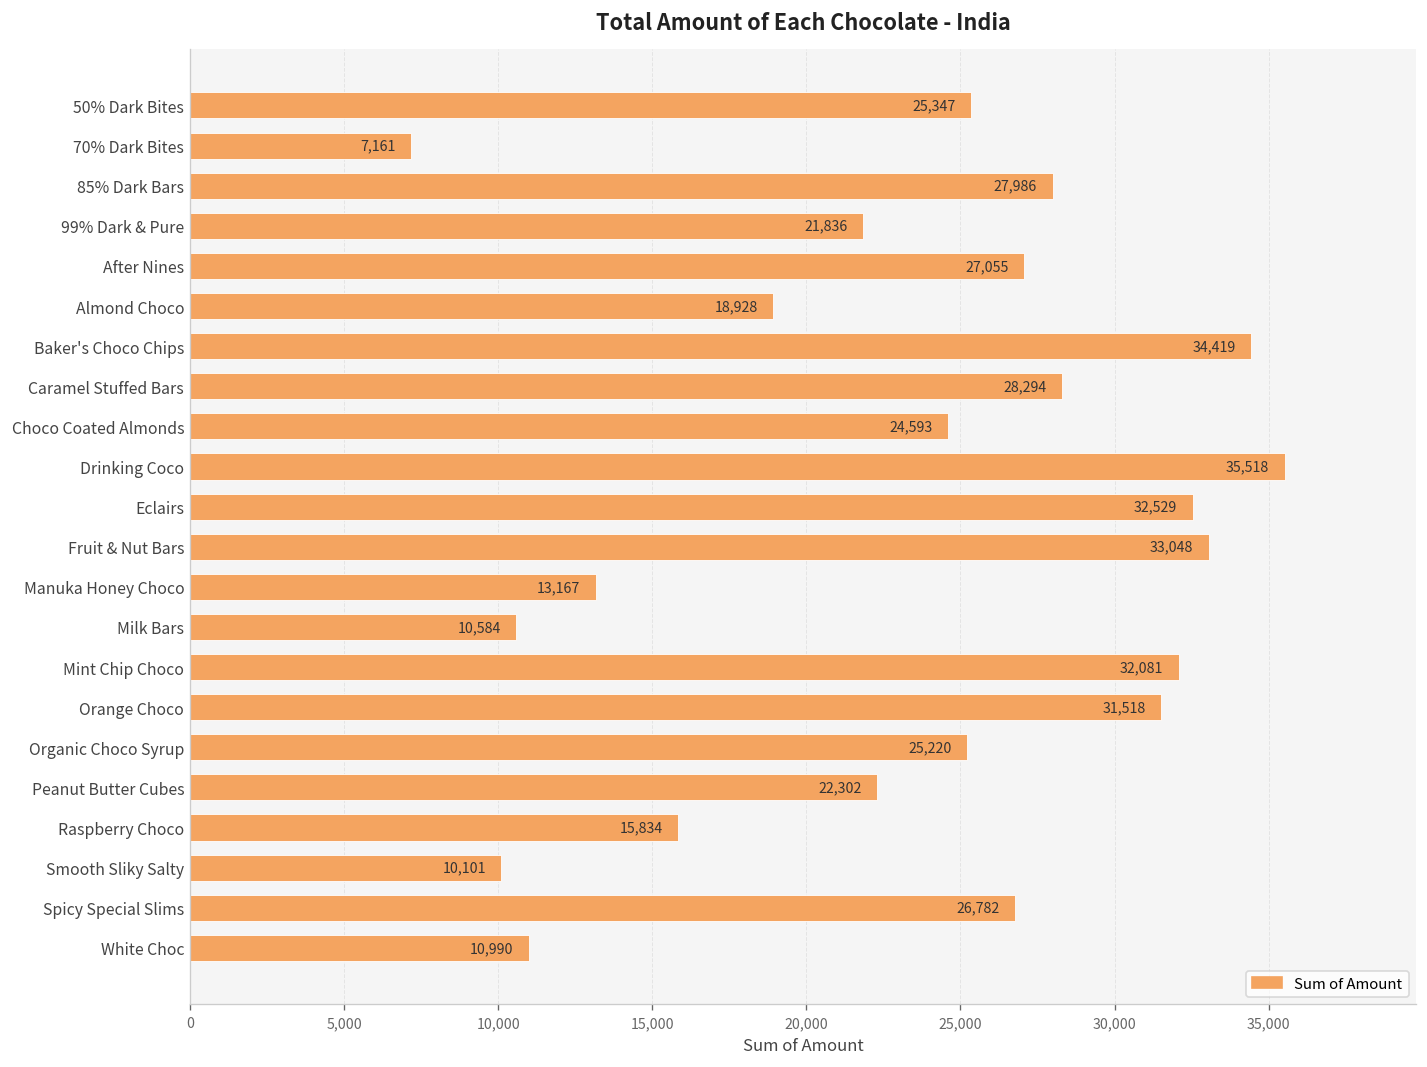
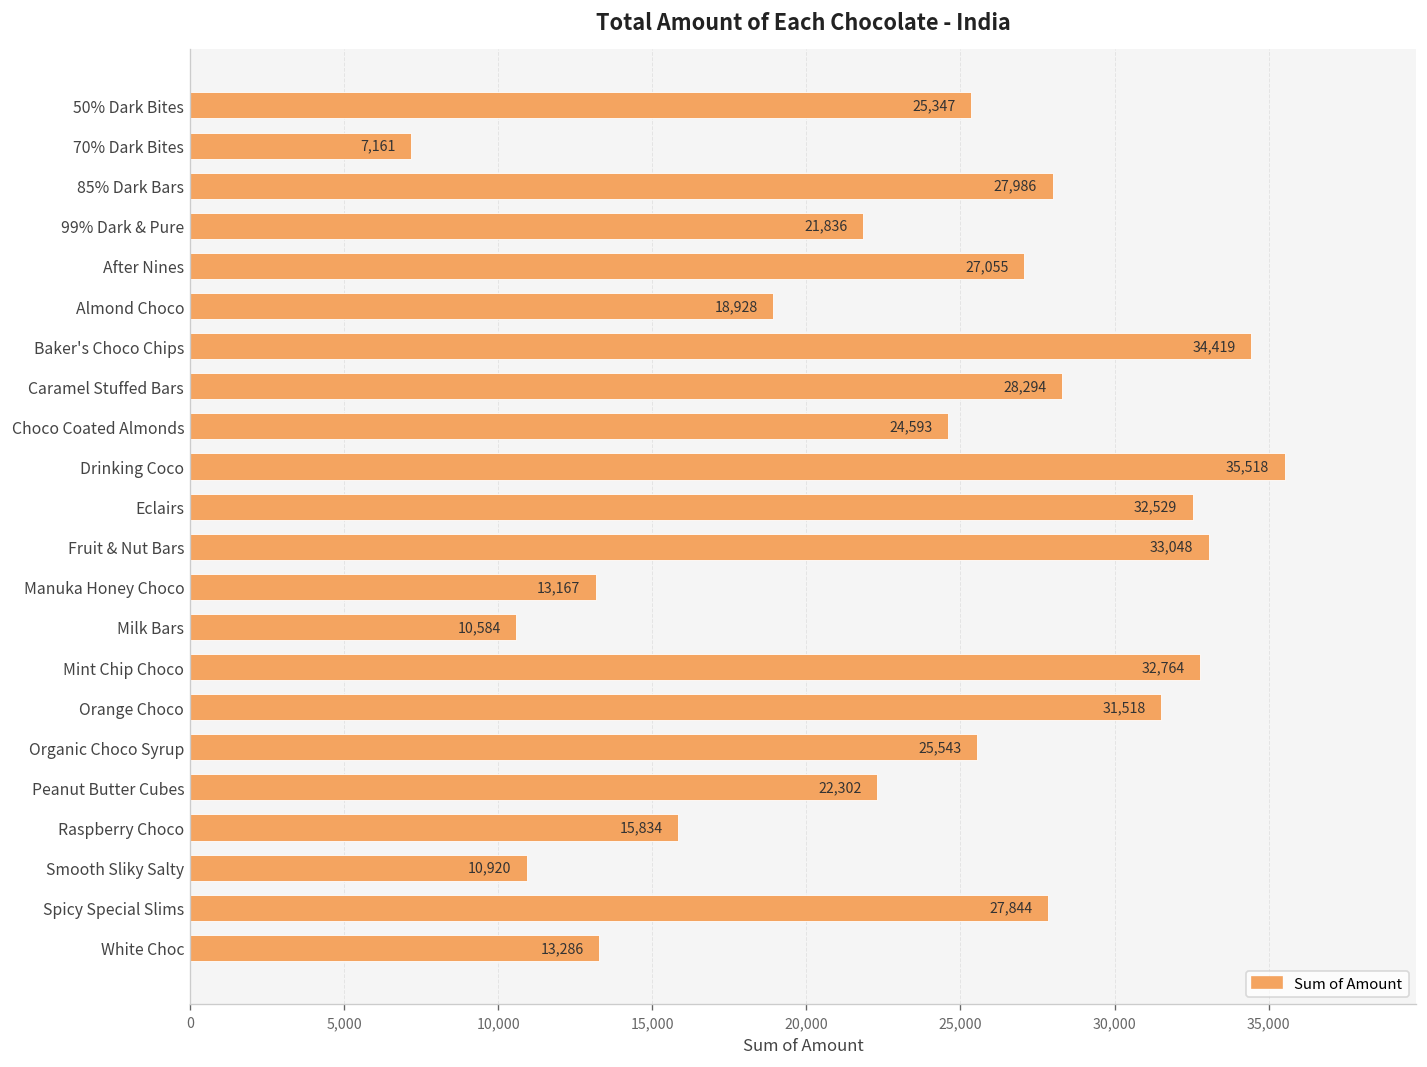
Mint Chip Choco: 32,081 -> 32,764
Organic Choco Syrup: 25,220 -> 25,543
Smooth Sliky Salty: 10,101 -> 10,920
Spicy Special Slims: 26,782 -> 27,844
White Choc: 10,990 -> 13,286
